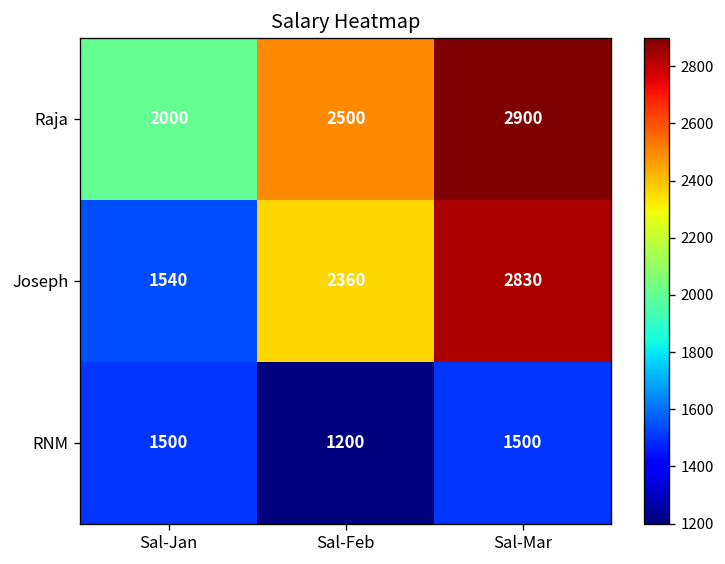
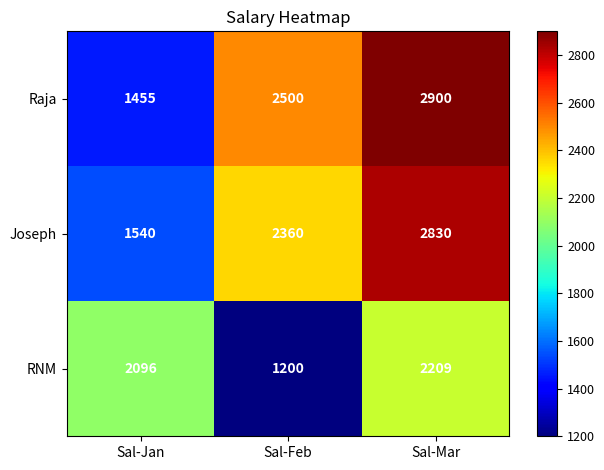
Raja, Sal-Jan: 2000 -> 1455
RNM, Sal-Jan: 1500 -> 2096
RNM, Sal-Mar: 1500 -> 2209
